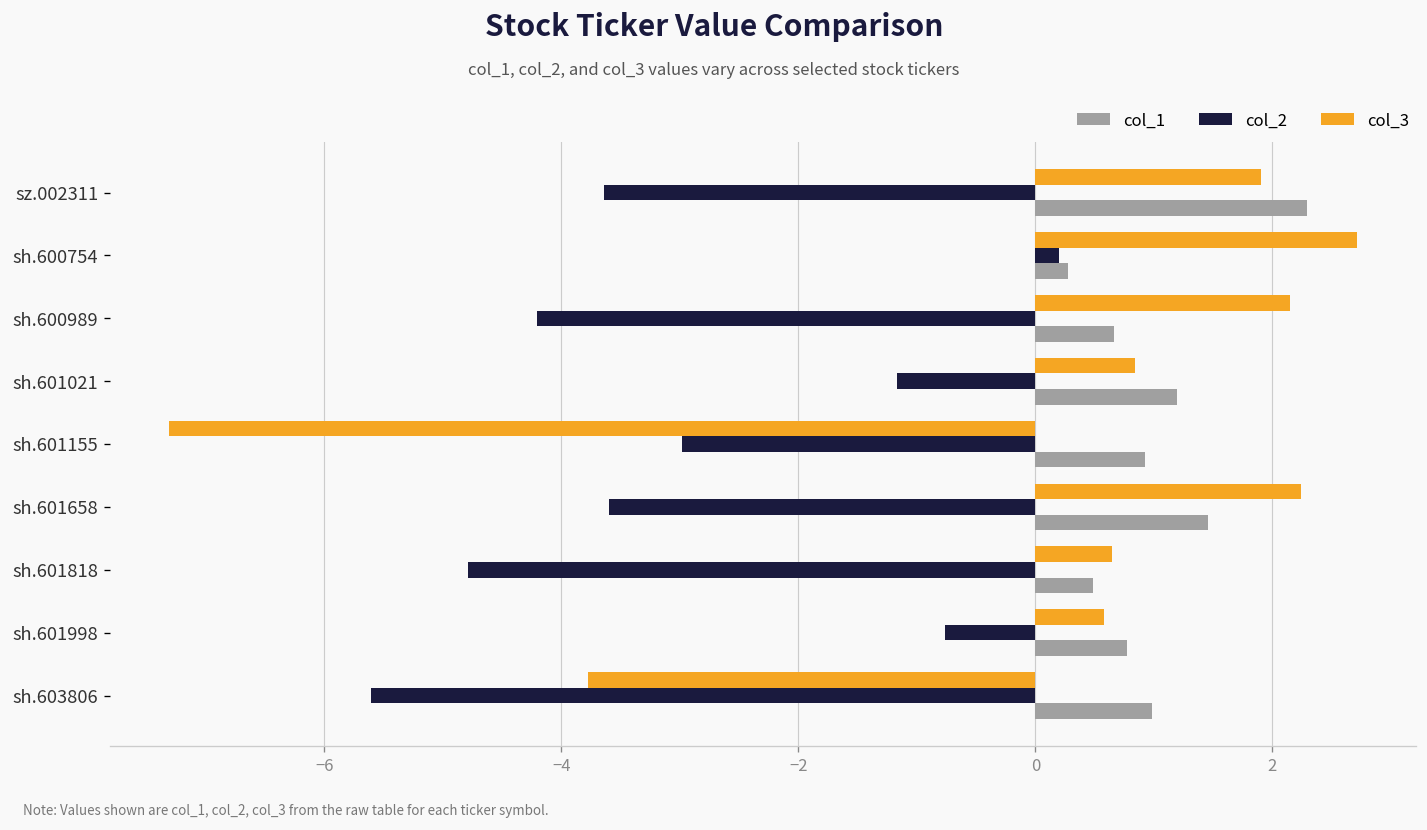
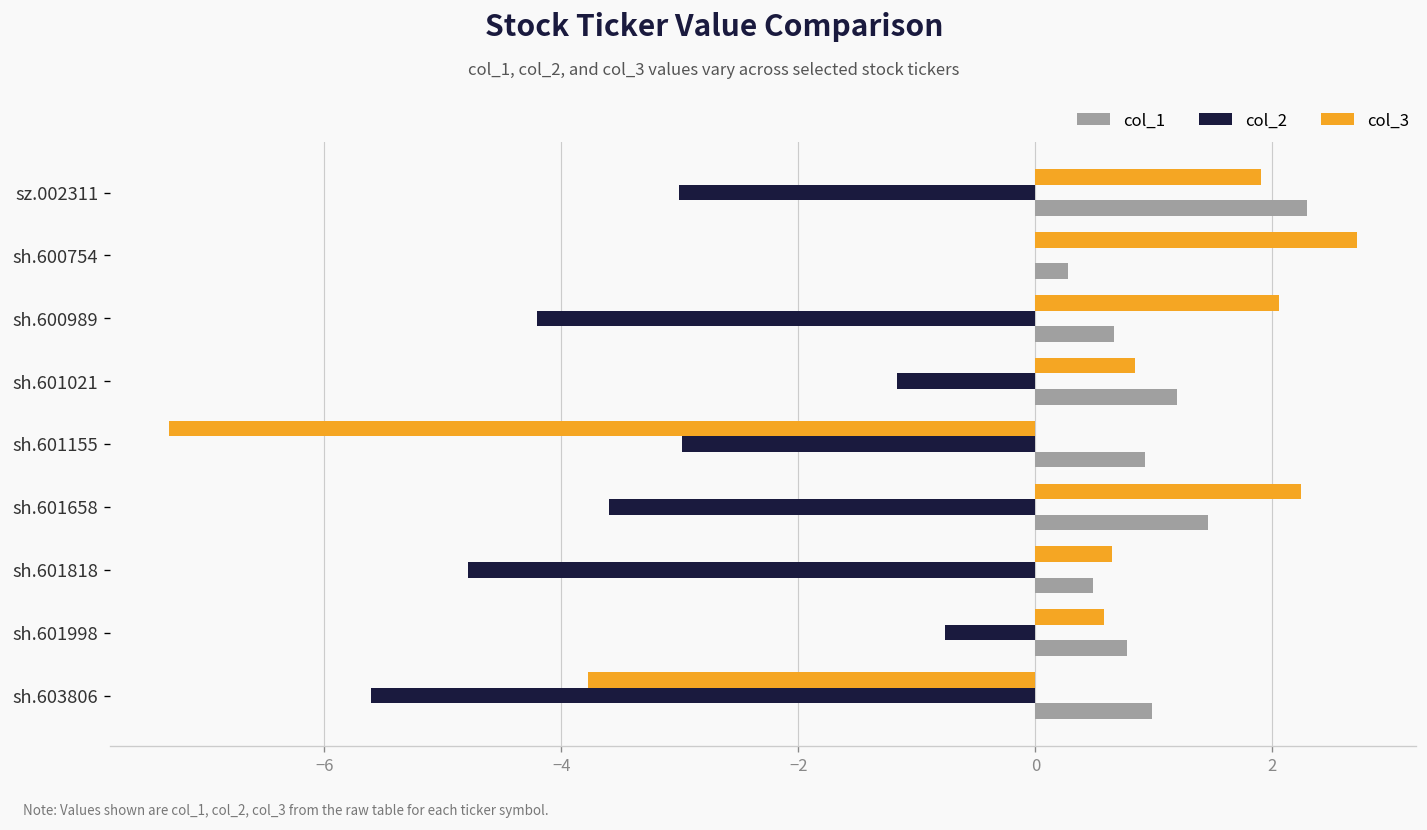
col_2, sz.002311: -3.6 -> -3.0
col_2, sh.600754: 0.2 -> 0.0
col_3, sh.600989: 2.2 -> 2.1
